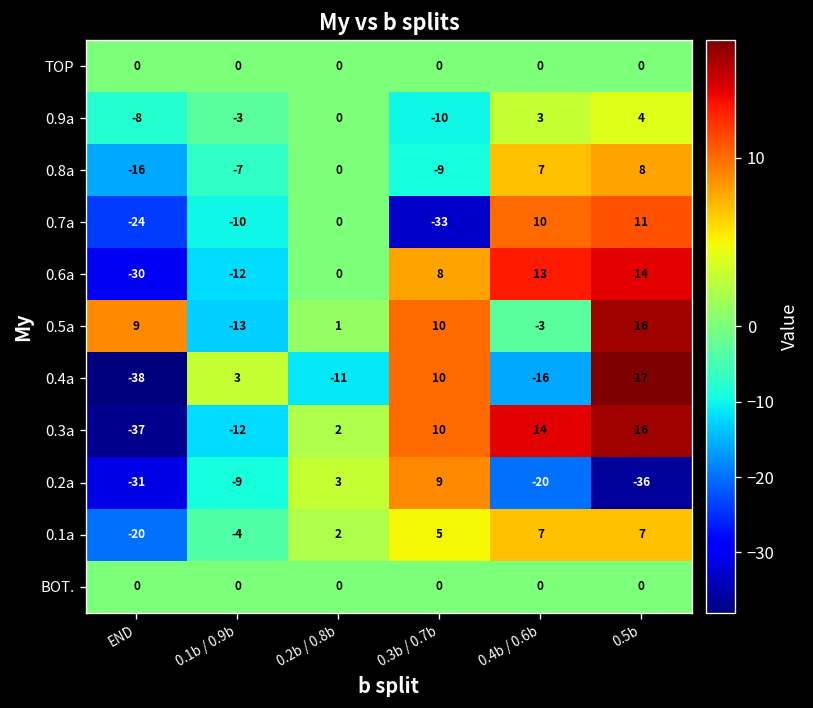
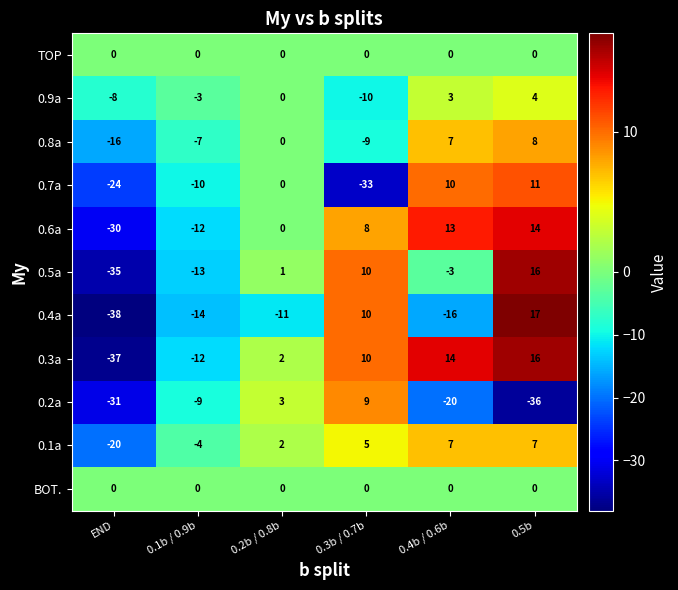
0.5a, END: 9 -> -35
0.4a, 0.1b / 0.9b: 3 -> -14
